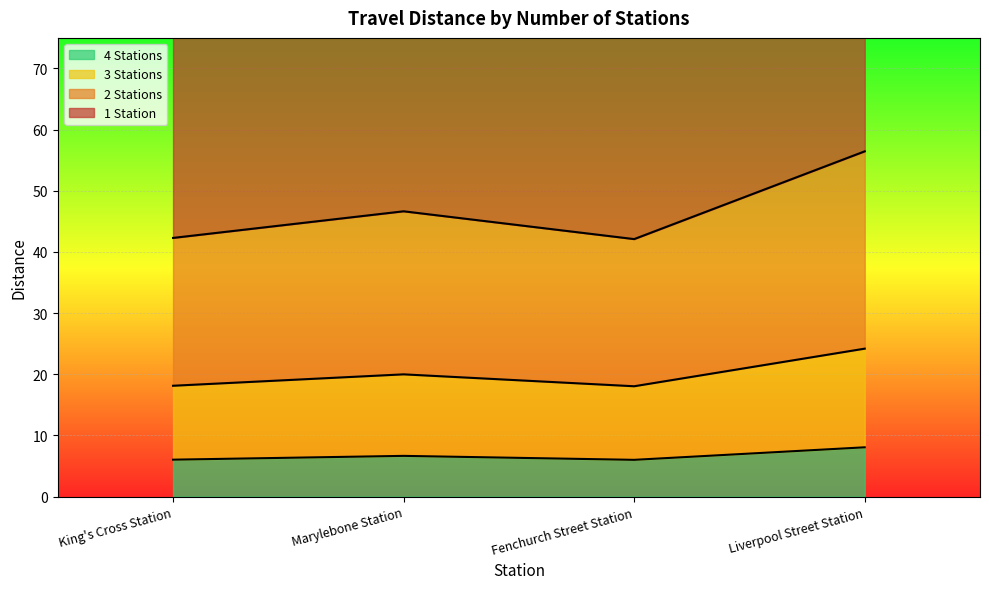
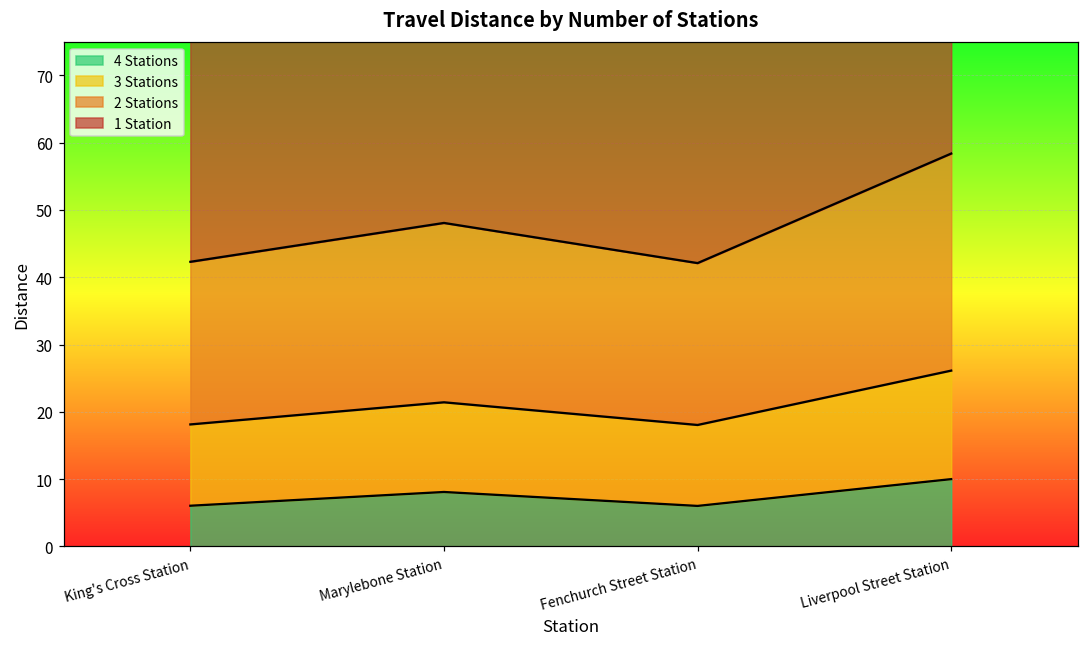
4 Stations, Marylebone Station: 7 -> 8
4 Stations, Liverpool Street Station: 8 -> 10
